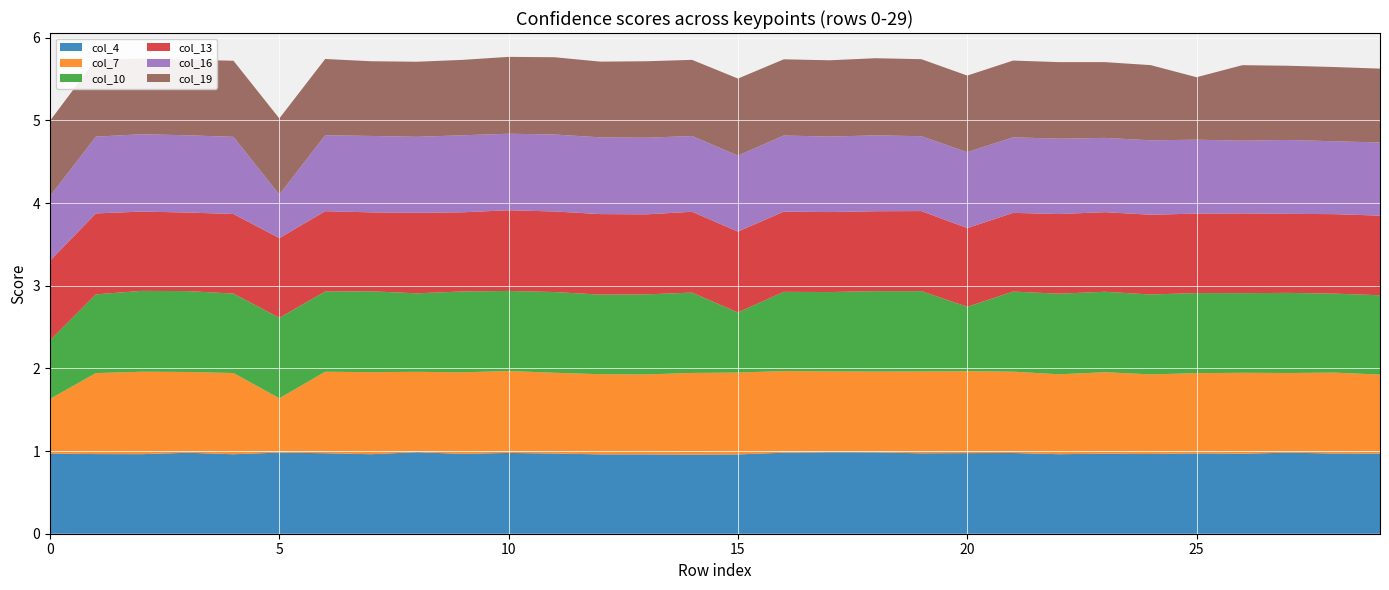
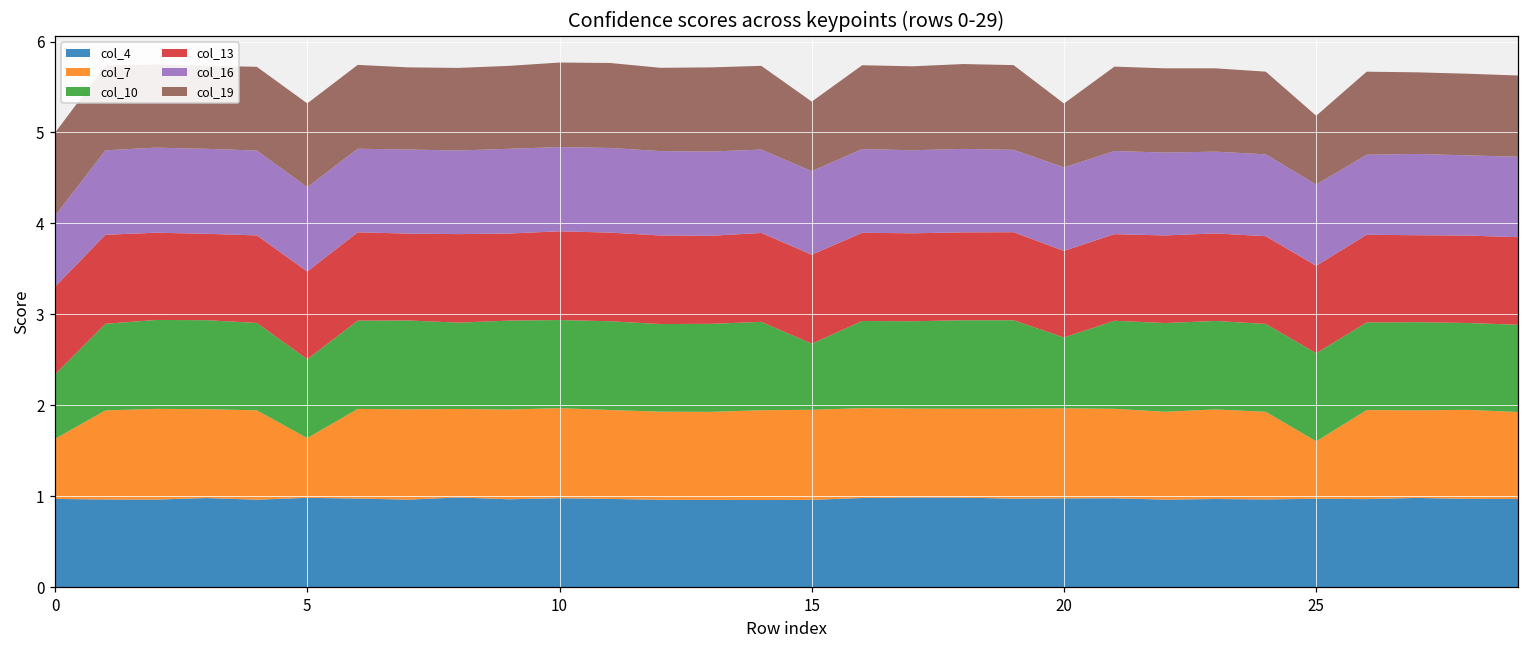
col_10, 5: 1.0 -> 0.9
col_16, 5: 0.5 -> 0.9
col_19, 15: 0.9 -> 0.8
col_19, 20: 0.9 -> 0.7
col_7, 25: 1.0 -> 0.6
